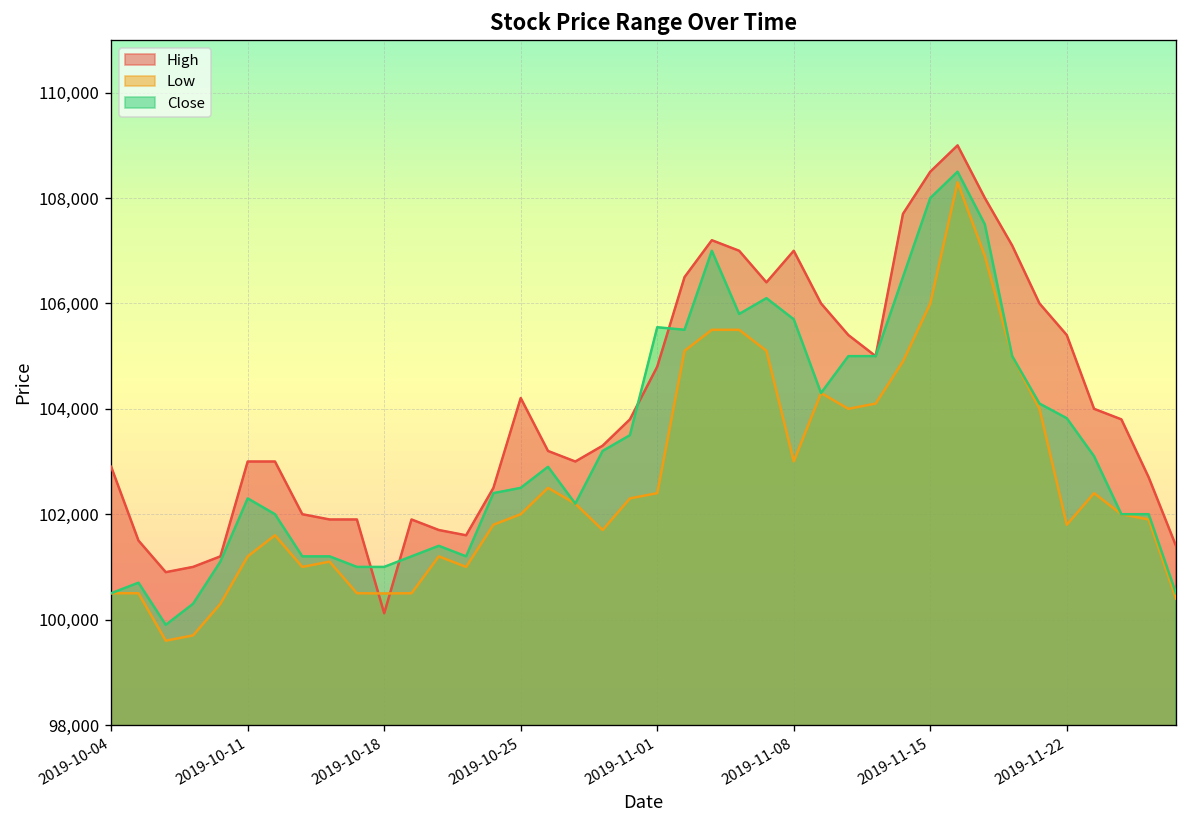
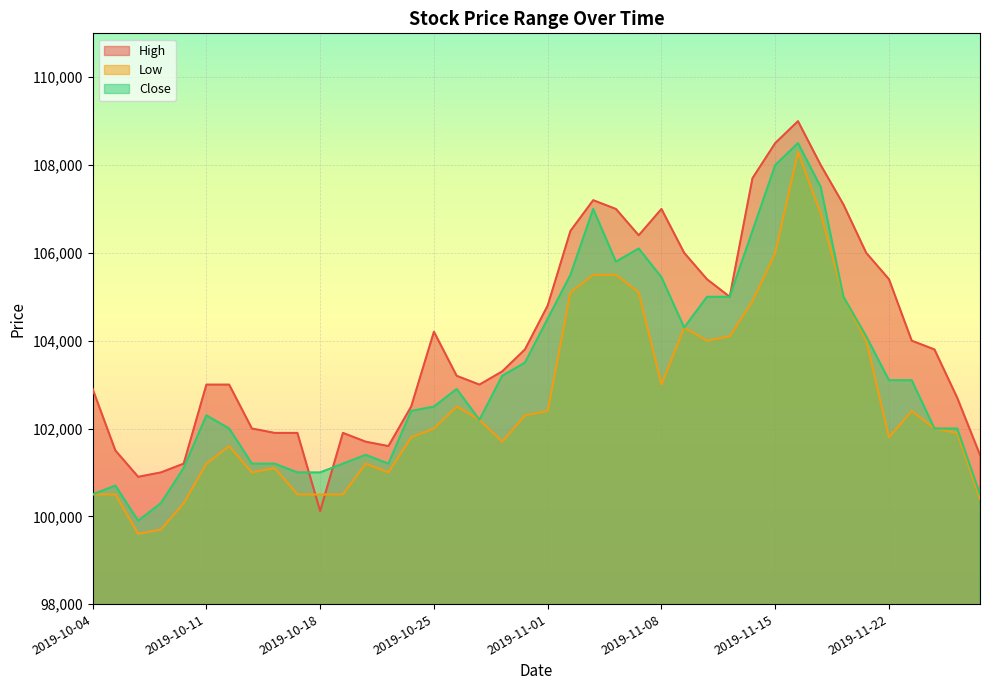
Close, 2019-11-01: 105,500 -> 104,500
Close, 2019-11-08: 105,700 -> 105,400
Close, 2019-11-22: 103,800 -> 103,100
